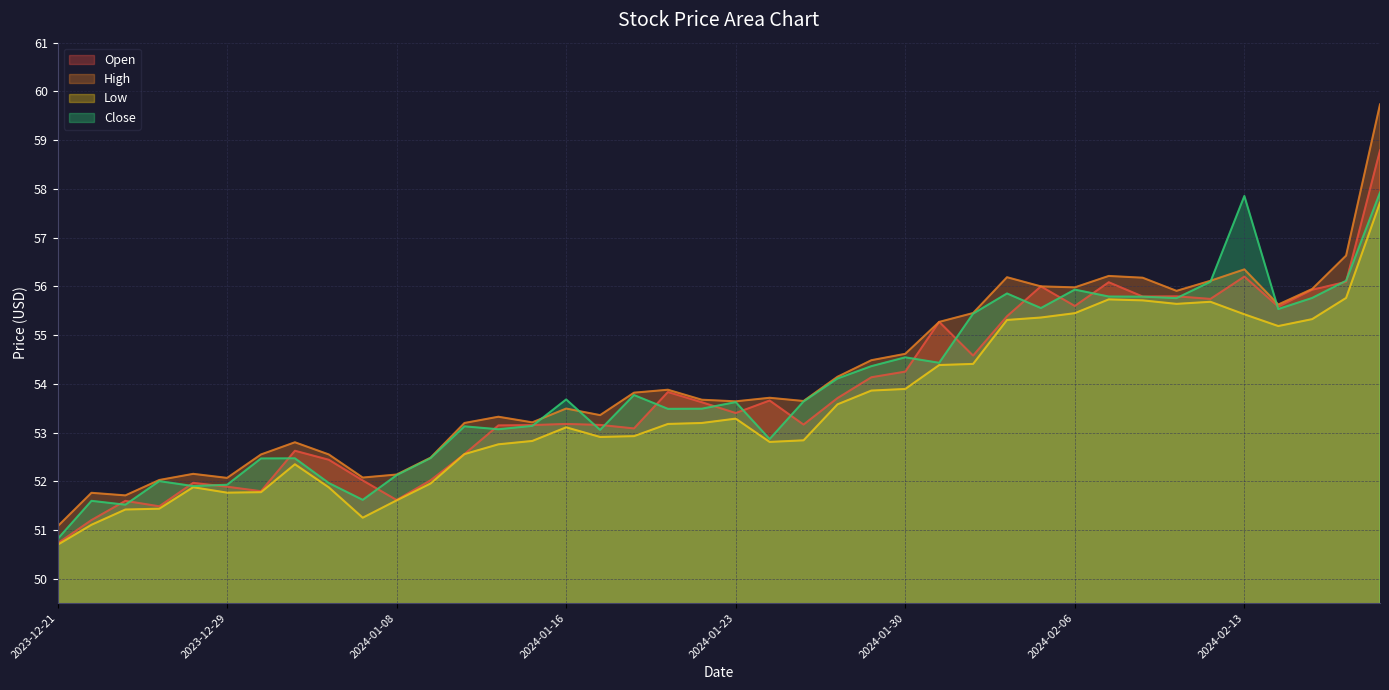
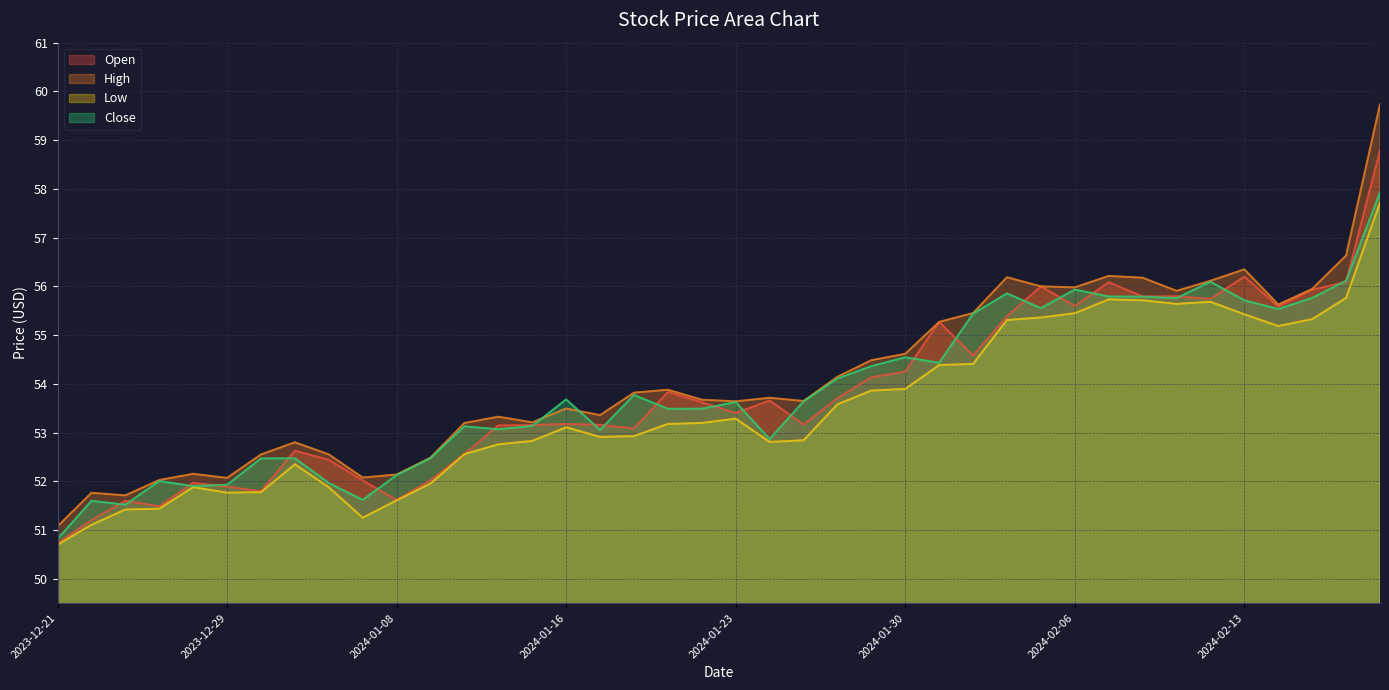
Close, 2024-02-13: 57.9 -> 55.7
